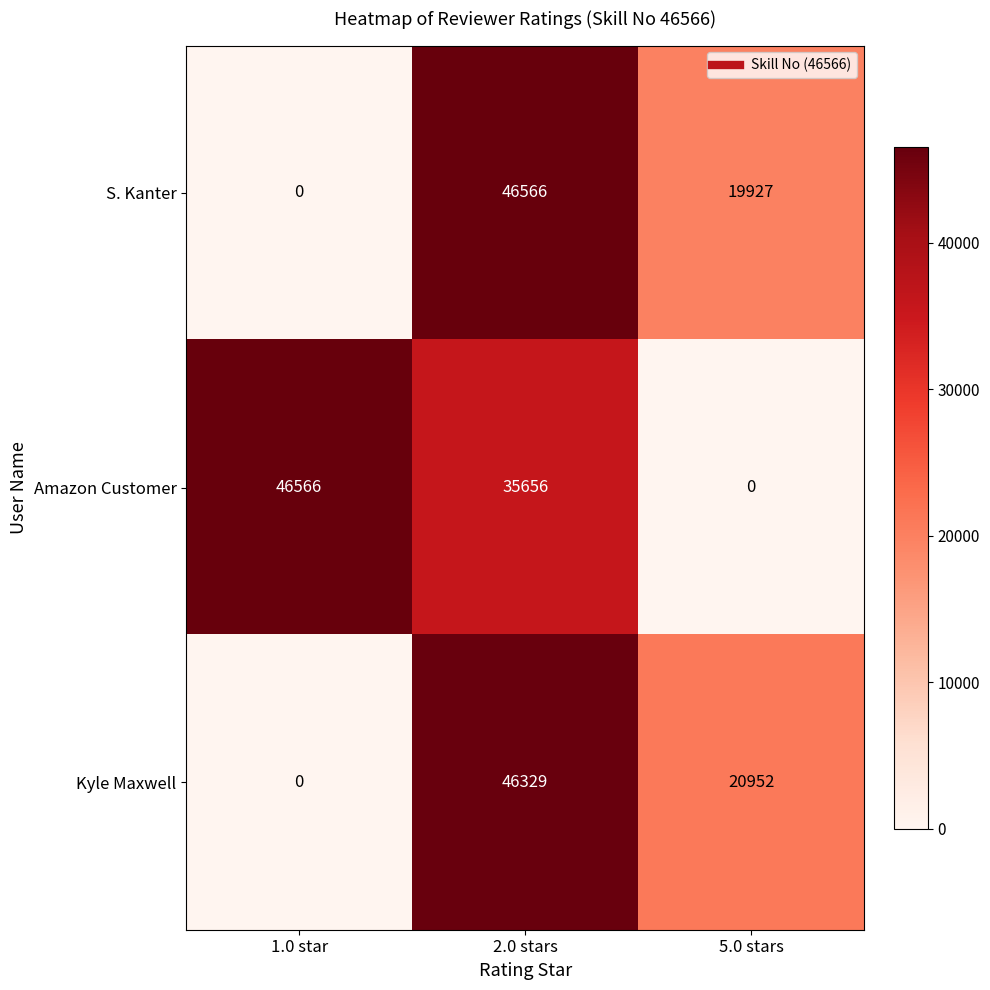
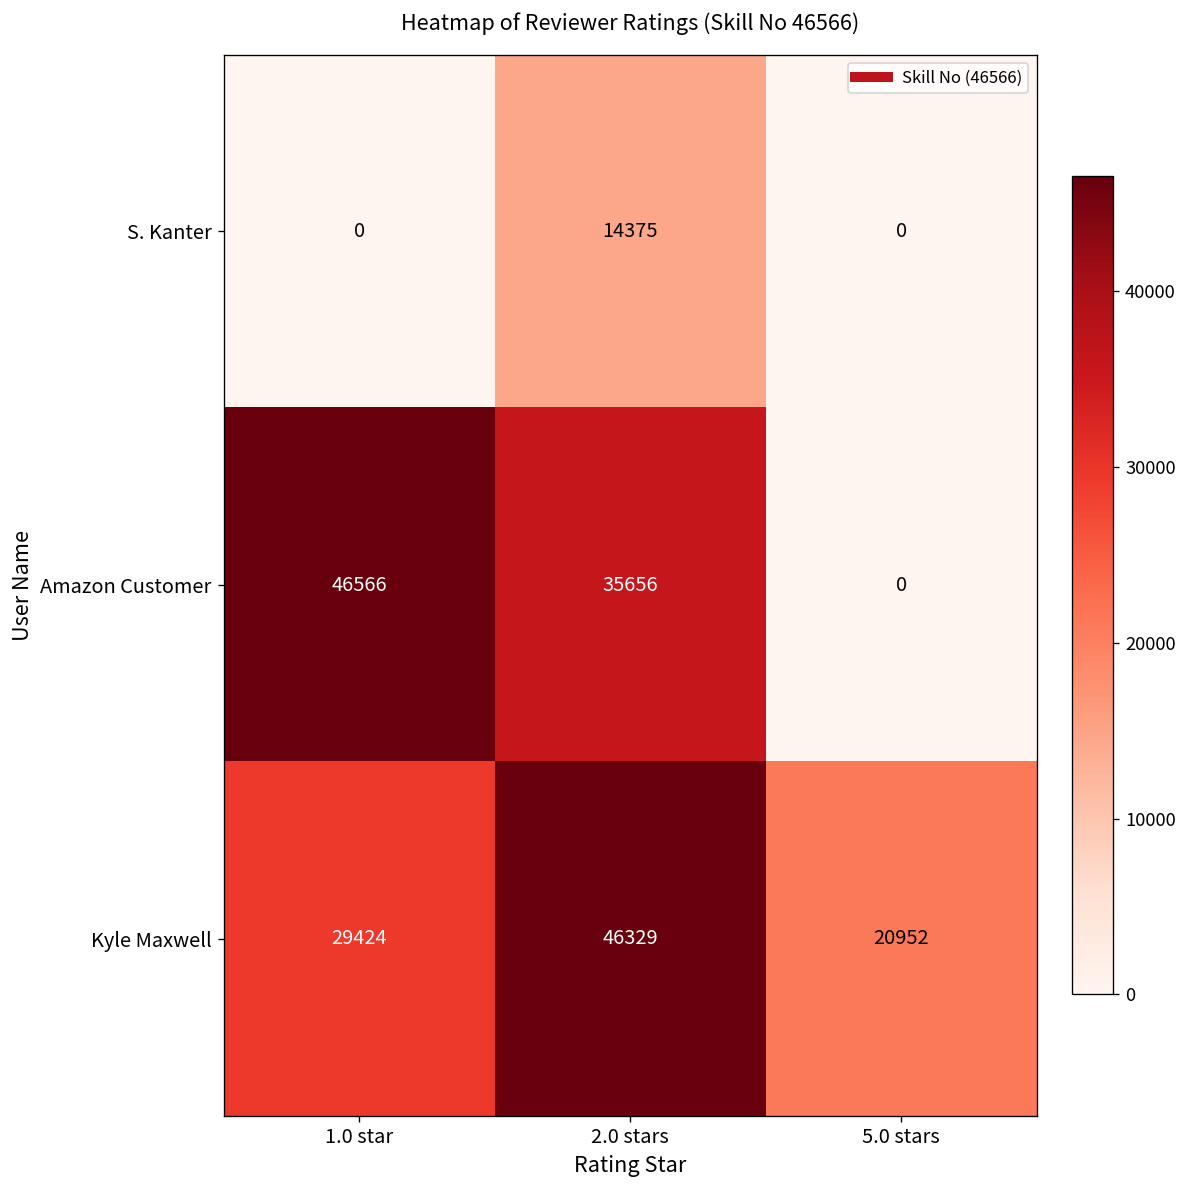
S. Kanter, 2.0 stars: 46566 -> 14375
S. Kanter, 5.0 stars: 19927 -> 0
Kyle Maxwell, 1.0 star: 0 -> 29424
